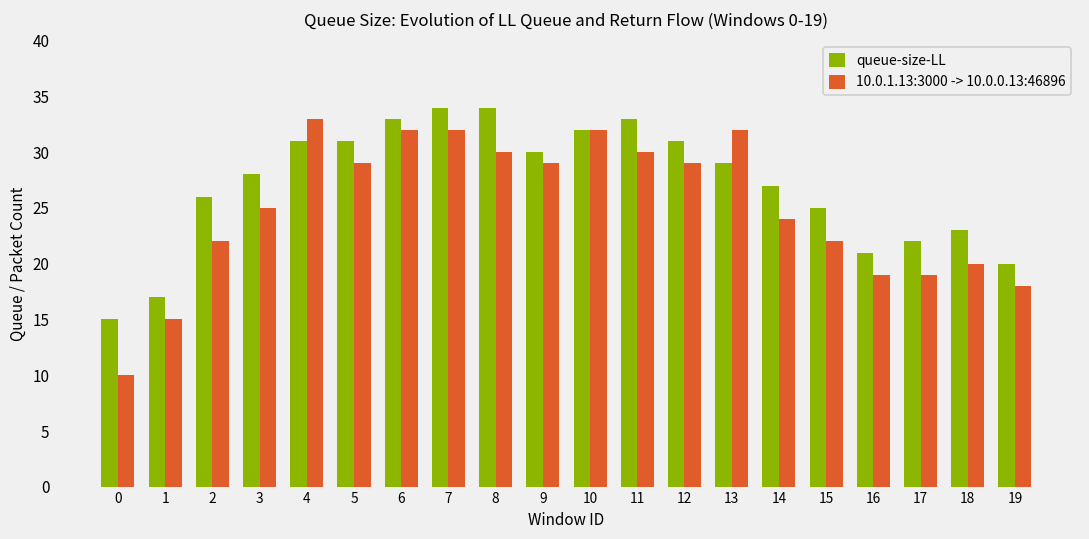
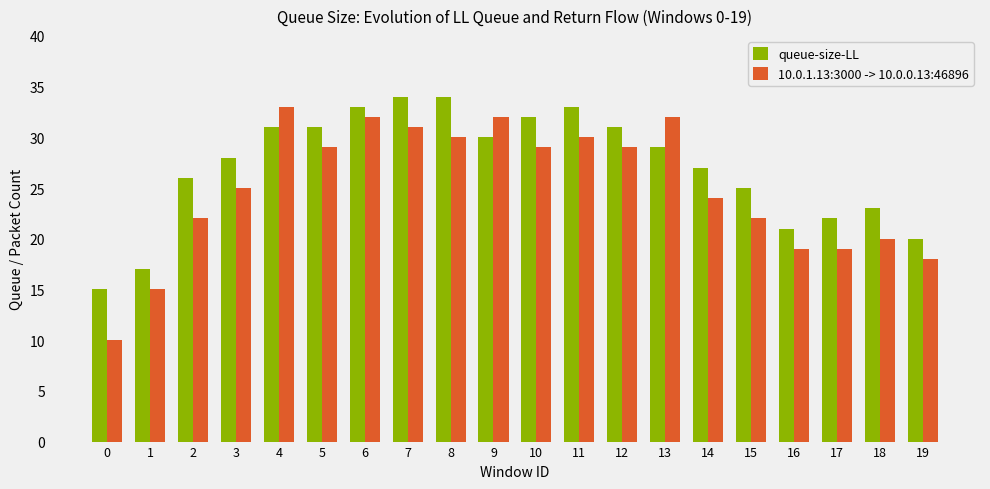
10.0.1.13:3000 -> 10.0.0.13:46896, 7: 32 -> 31
10.0.1.13:3000 -> 10.0.0.13:46896, 9: 29 -> 32
10.0.1.13:3000 -> 10.0.0.13:46896, 10: 32 -> 29
